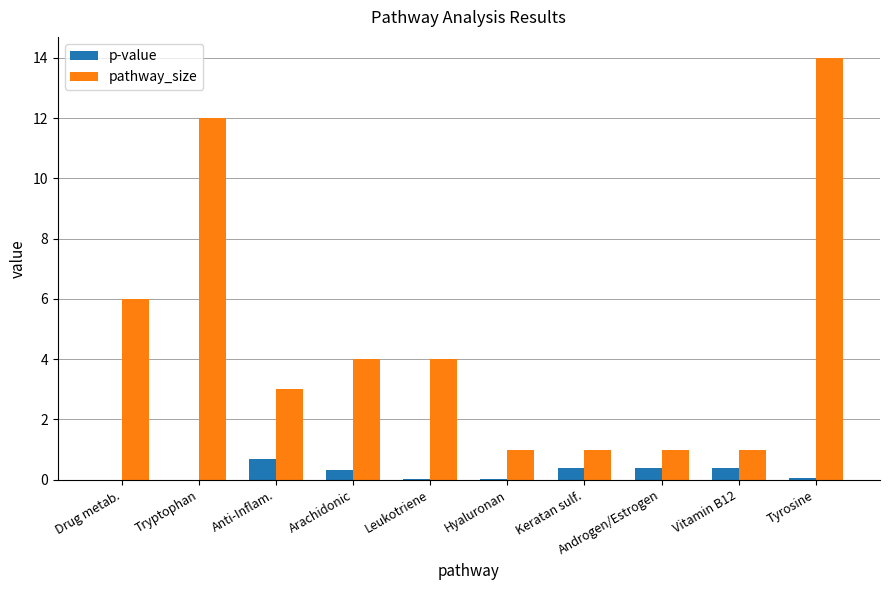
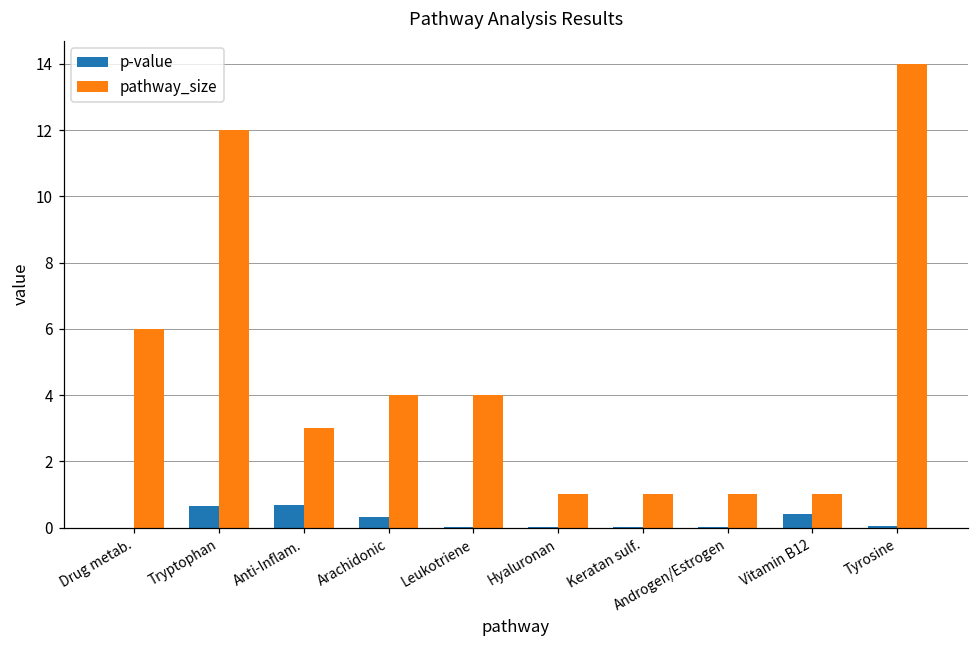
p-value, Tryptophan: 0.0 -> 0.7
p-value, Keratan sulf.: 0.4 -> 0.0
p-value, Androgen/Estrogen: 0.4 -> 0.0
